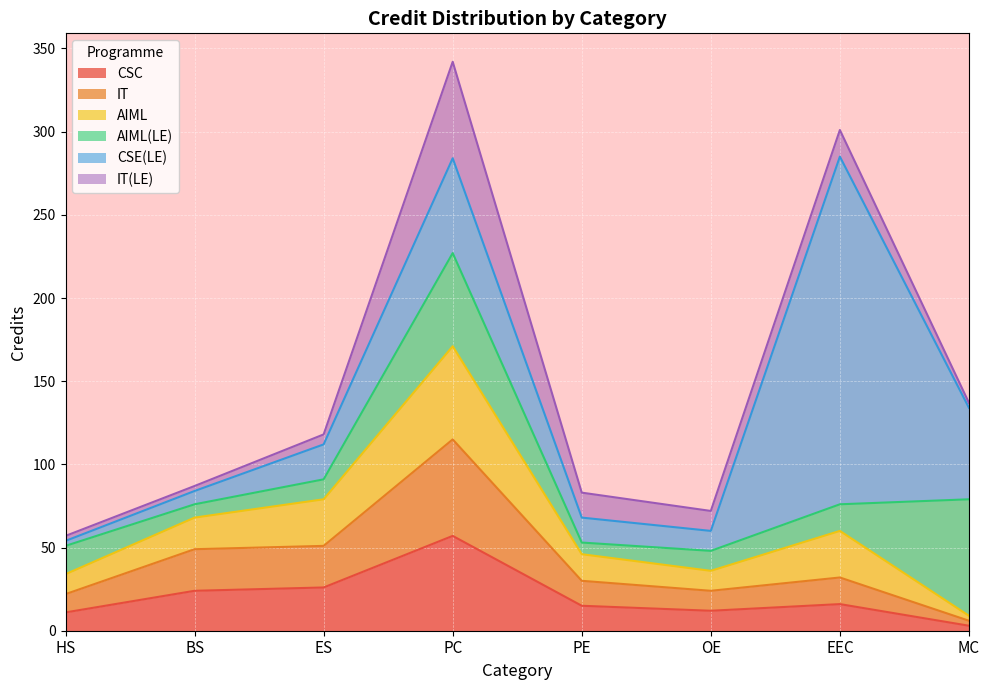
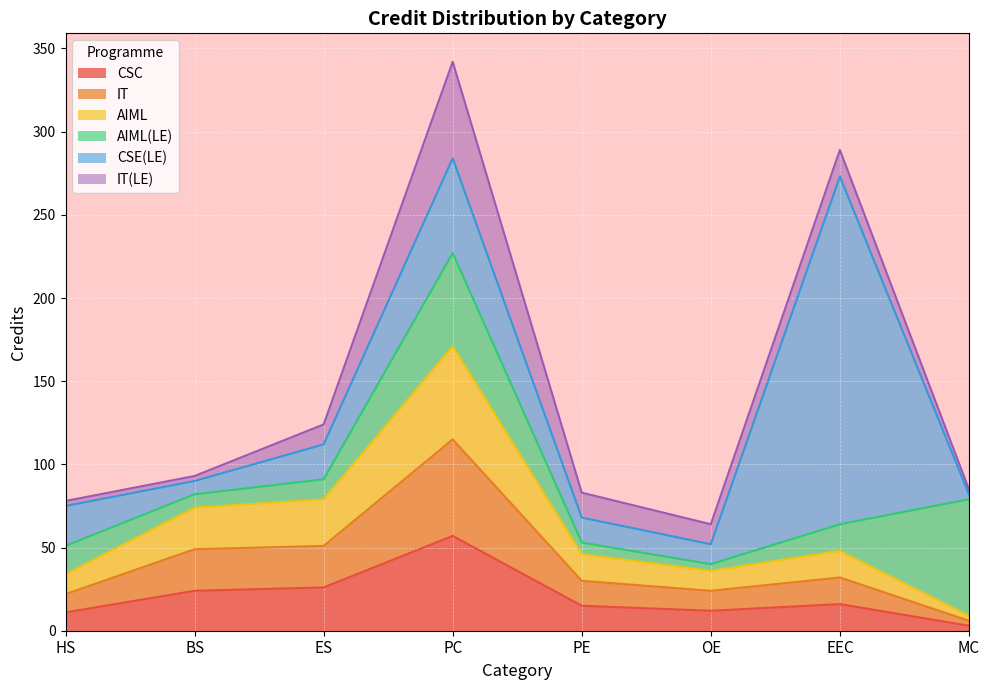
CSE(LE), HS: 3 -> 24
AIML, BS: 19 -> 25
IT(LE), ES: 6 -> 12
AIML(LE), OE: 12 -> 4
AIML, EEC: 28 -> 16
CSE(LE), MC: 55 -> 3
